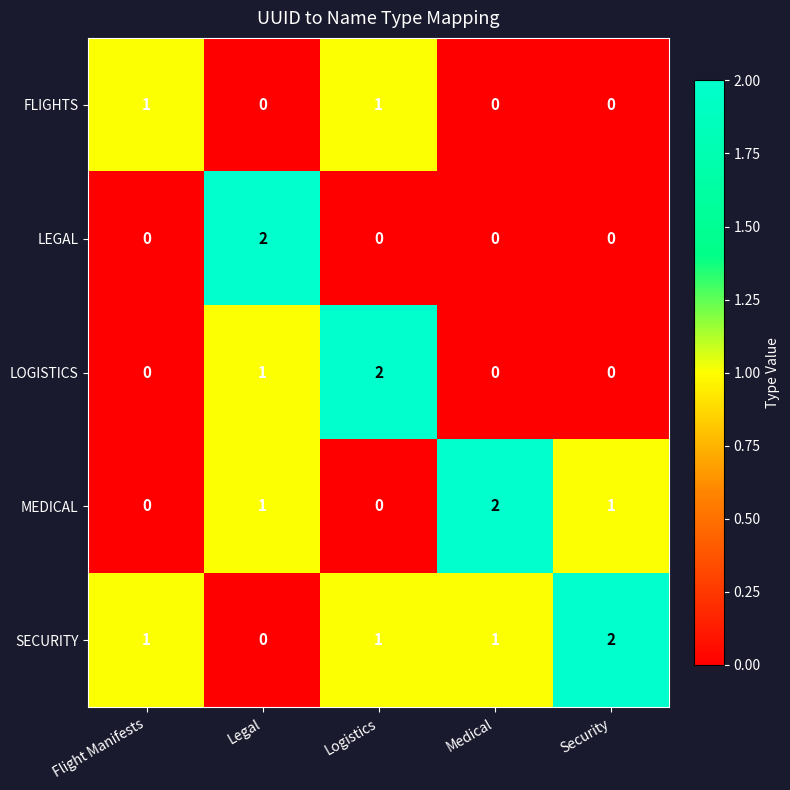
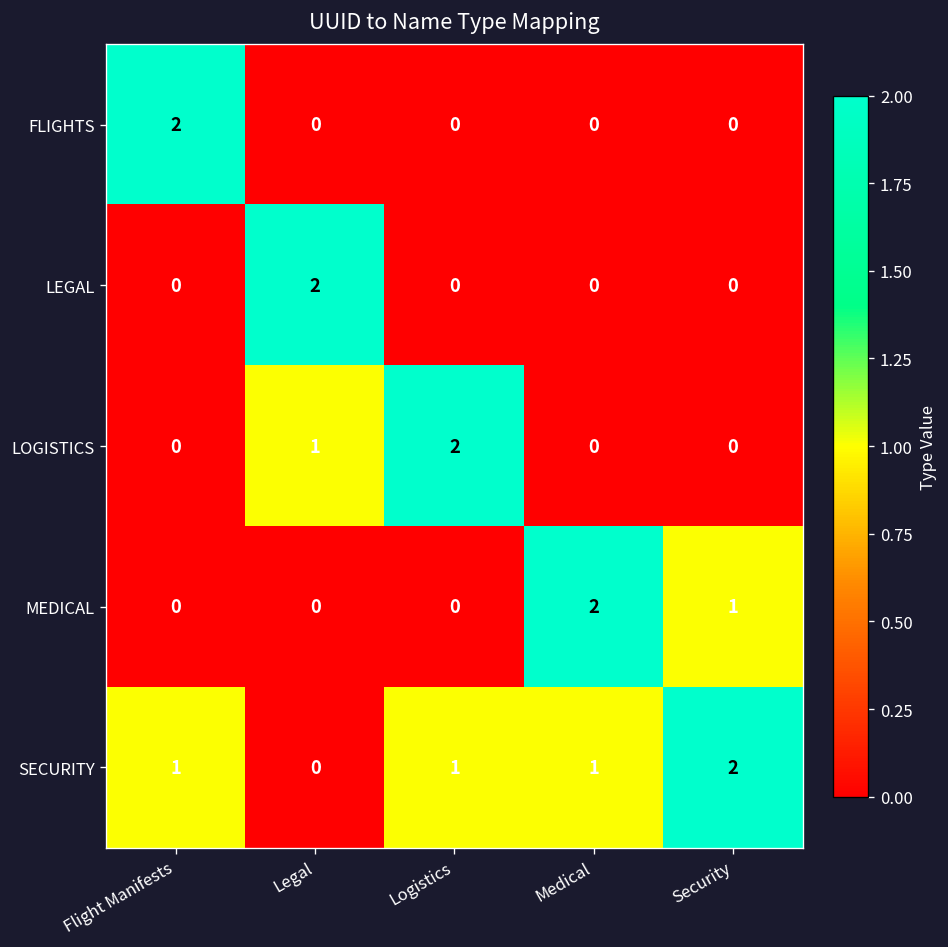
FLIGHTS, Flight Manifests: 1 -> 2
FLIGHTS, Logistics: 1 -> 0
MEDICAL, Legal: 1 -> 0
